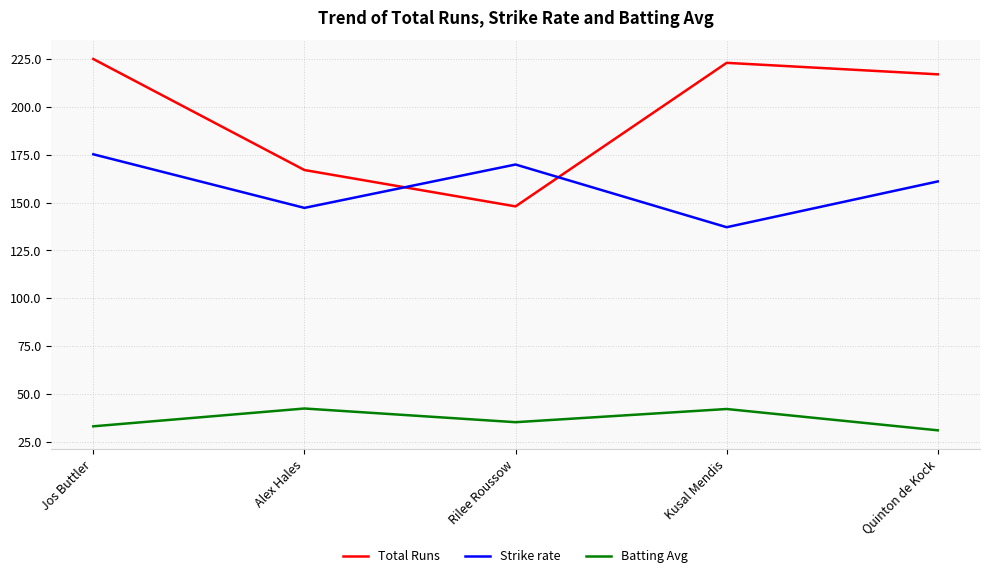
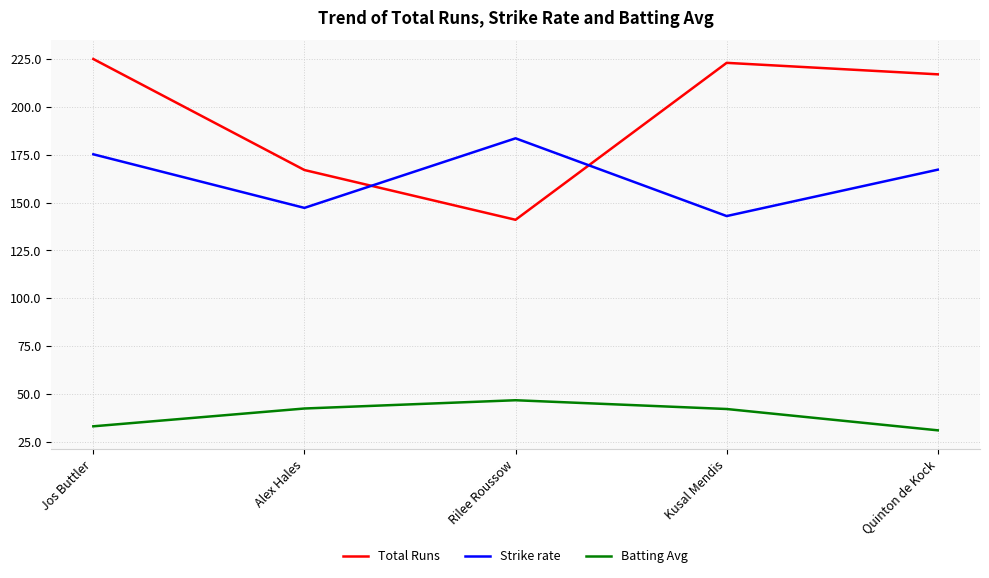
Total Runs, Rilee Roussow: 148 -> 141
Strike rate, Rilee Roussow: 170 -> 184
Batting Avg, Rilee Roussow: 35 -> 47
Strike rate, Kusal Mendis: 137 -> 143
Strike rate, Quinton de Kock: 161 -> 167
